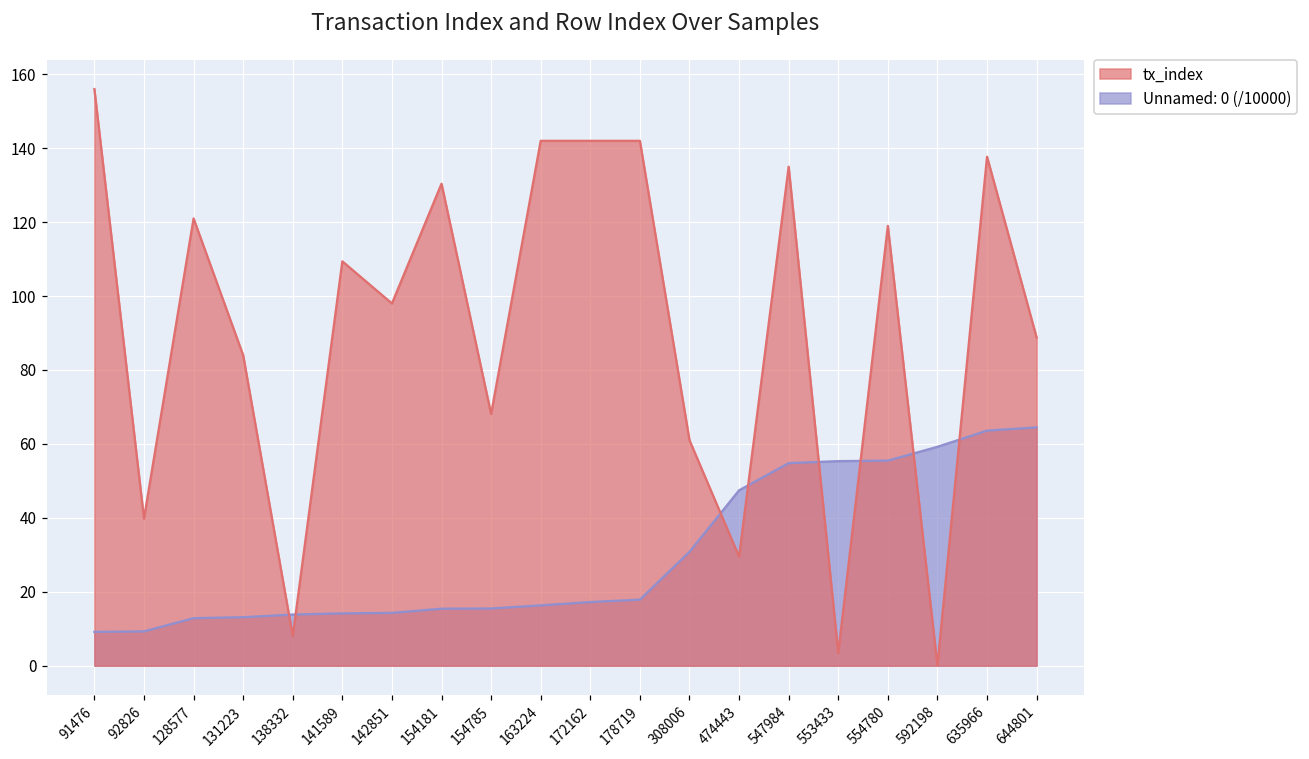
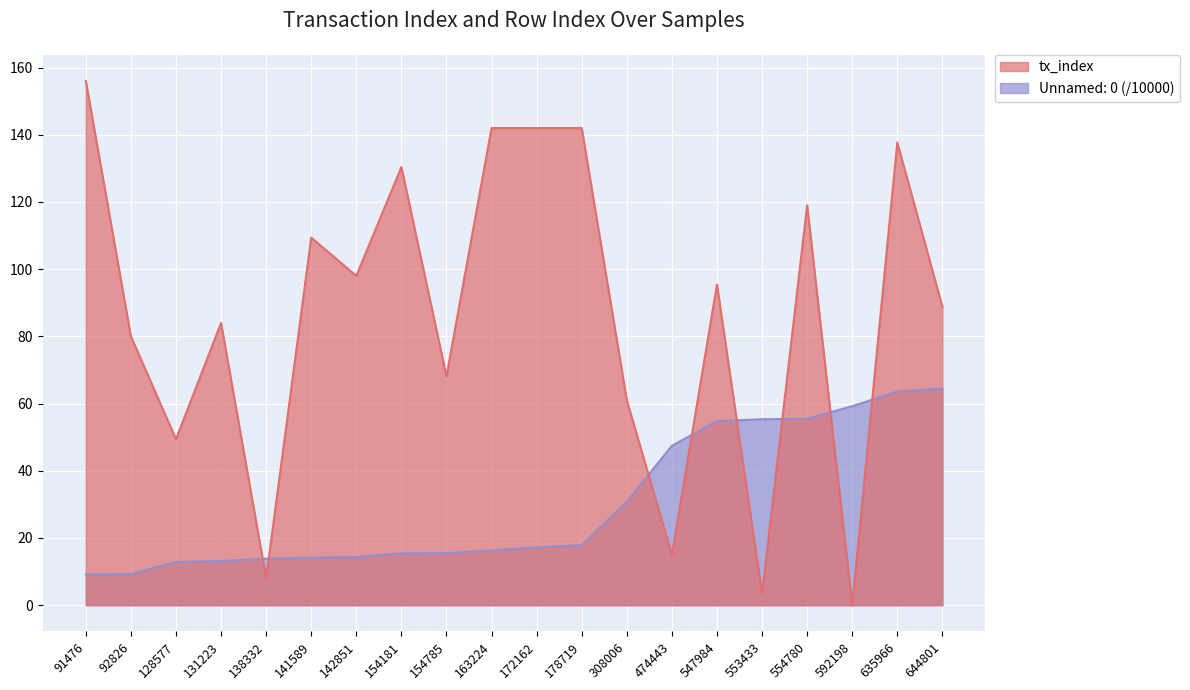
tx_index, 92826: 40 -> 80
tx_index, 128577: 121 -> 49
tx_index, 474443: 30 -> 15
tx_index, 547984: 135 -> 95
